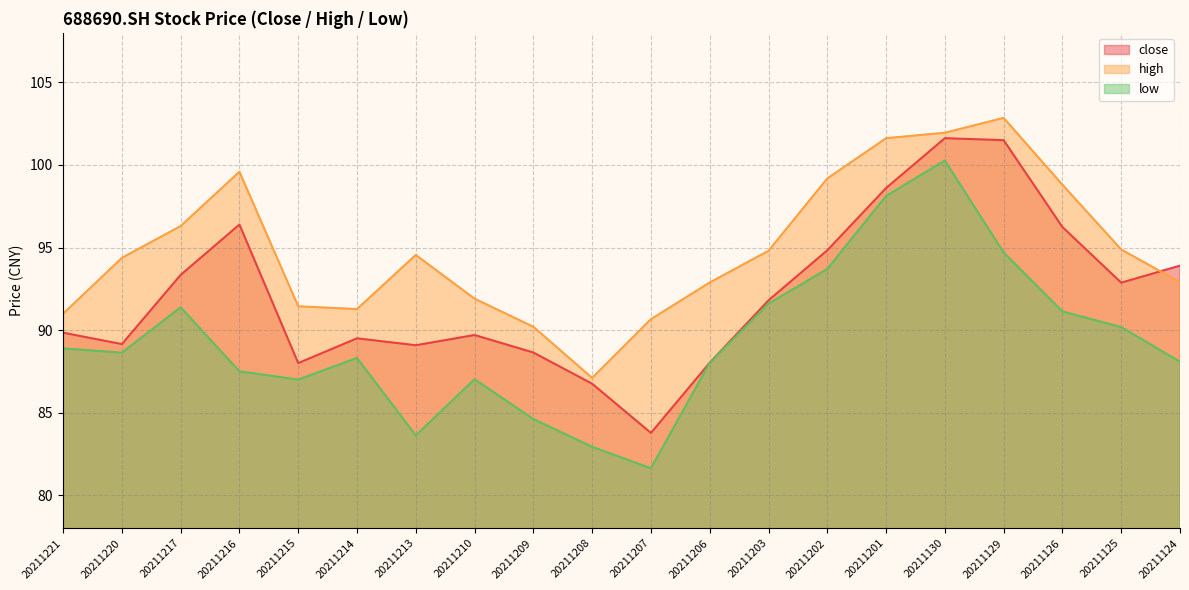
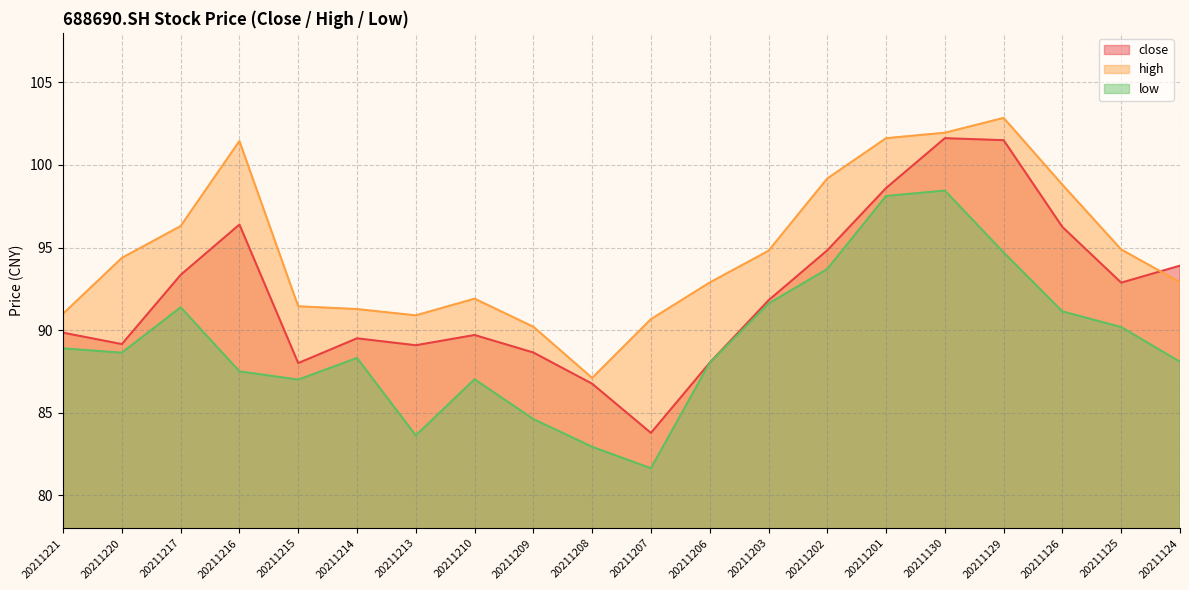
high, 20211216: 99.6 -> 101.5
high, 20211213: 94.6 -> 90.9
low, 20211130: 100.3 -> 98.5
